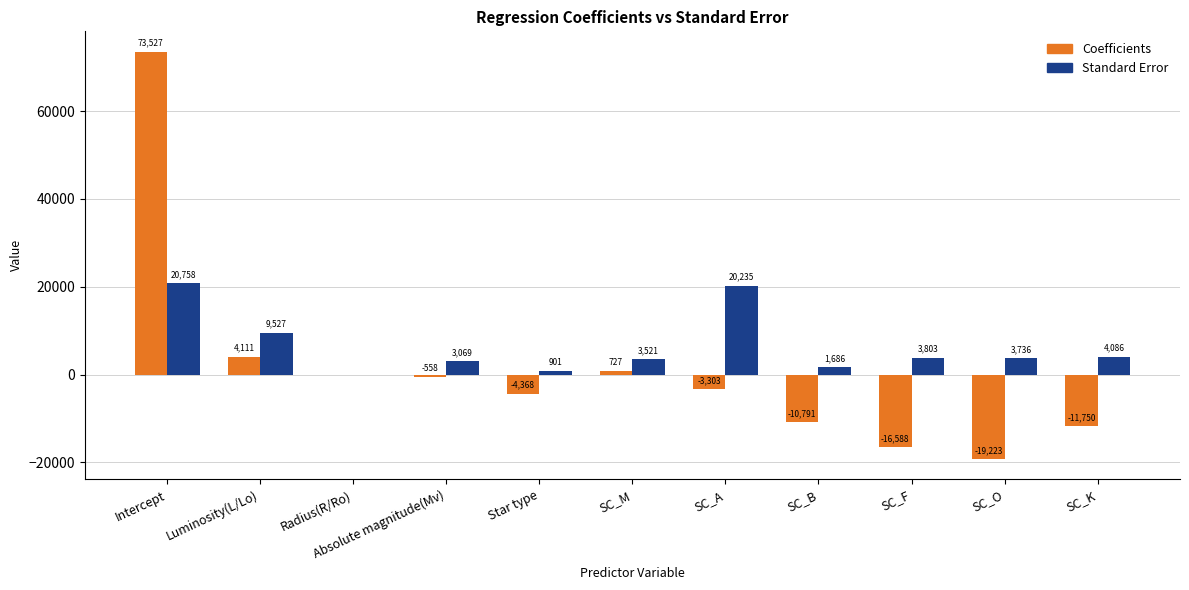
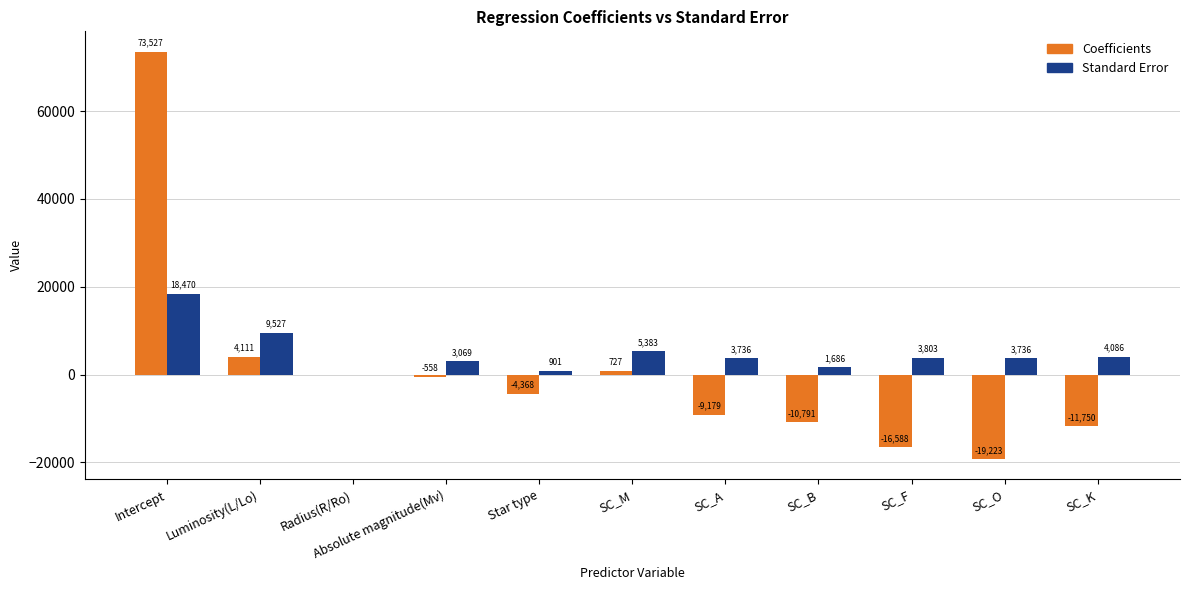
Standard Error, Intercept: 20,758 -> 18,470
Standard Error, SC_M: 3,521 -> 5,383
Coefficients, SC_A: -3,303 -> -9,179
Standard Error, SC_A: 20,235 -> 3,736
